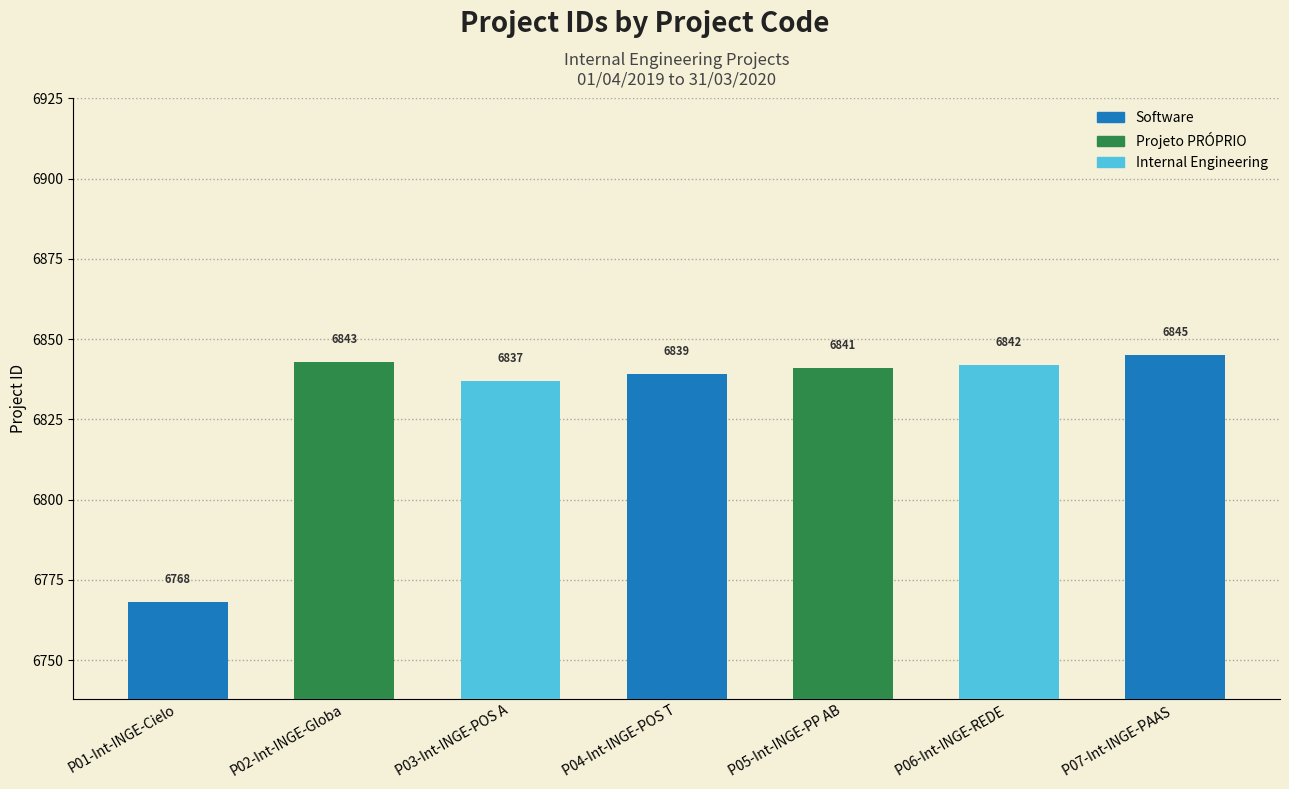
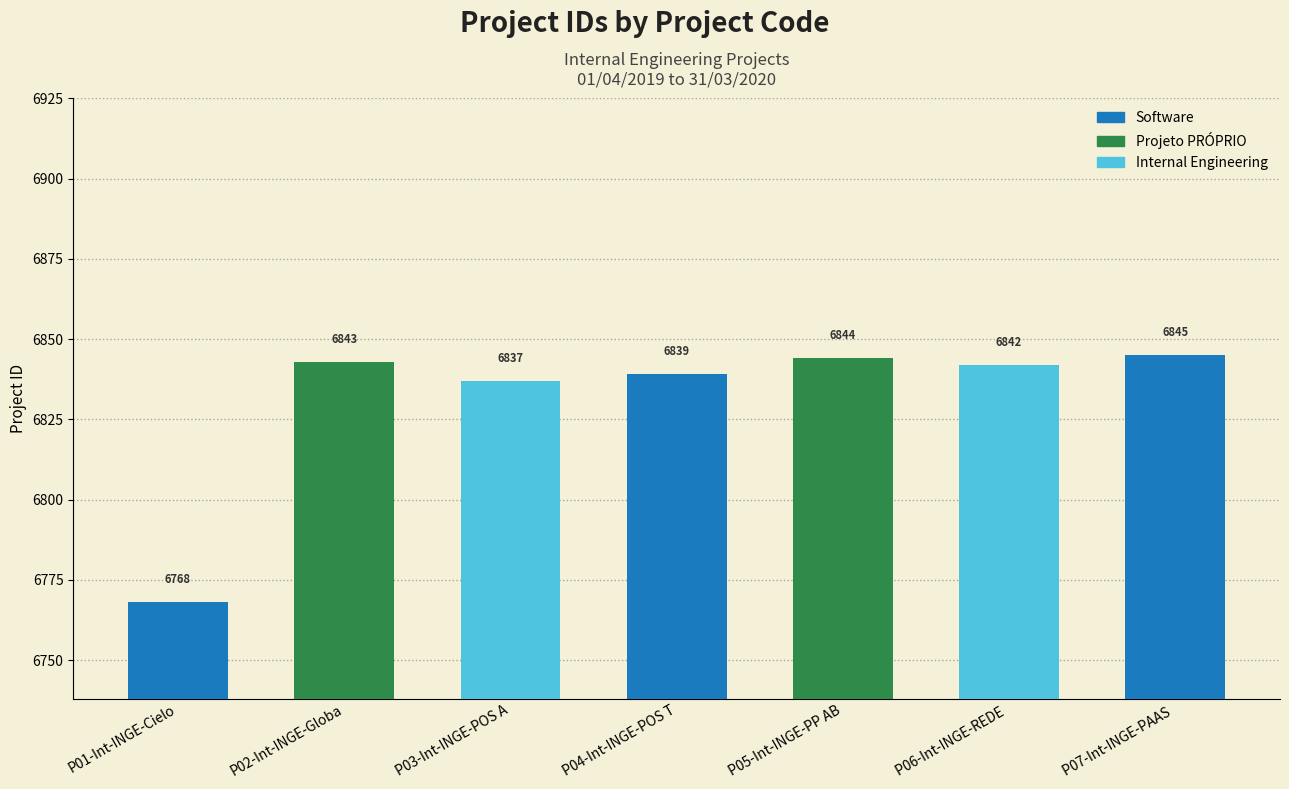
P05-Int-INGE-PP AB: 6841 -> 6844
